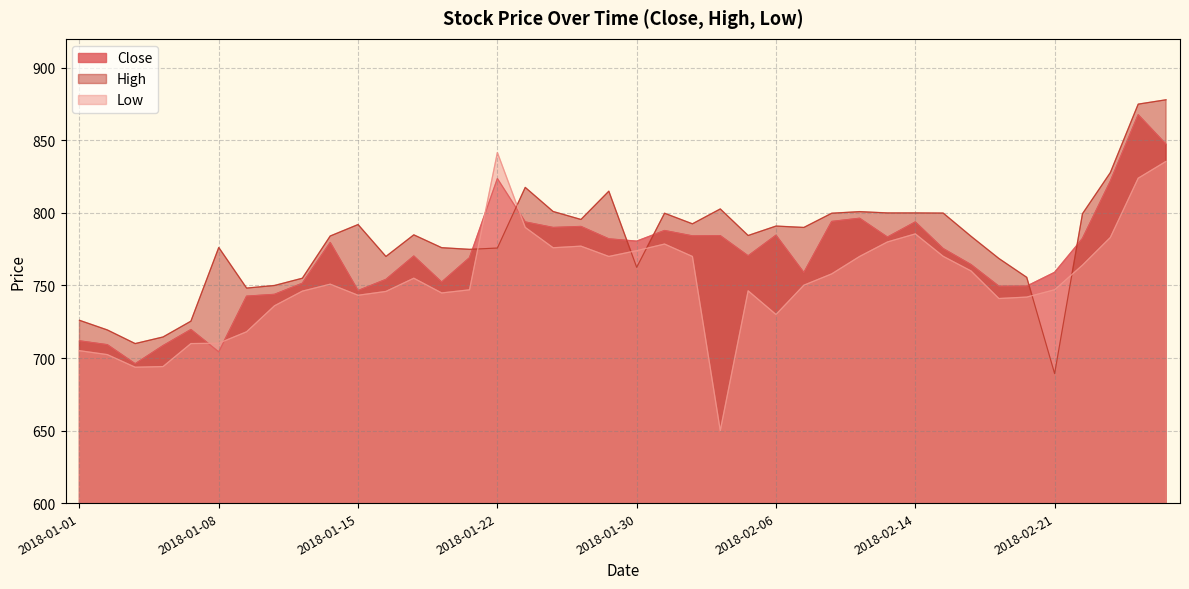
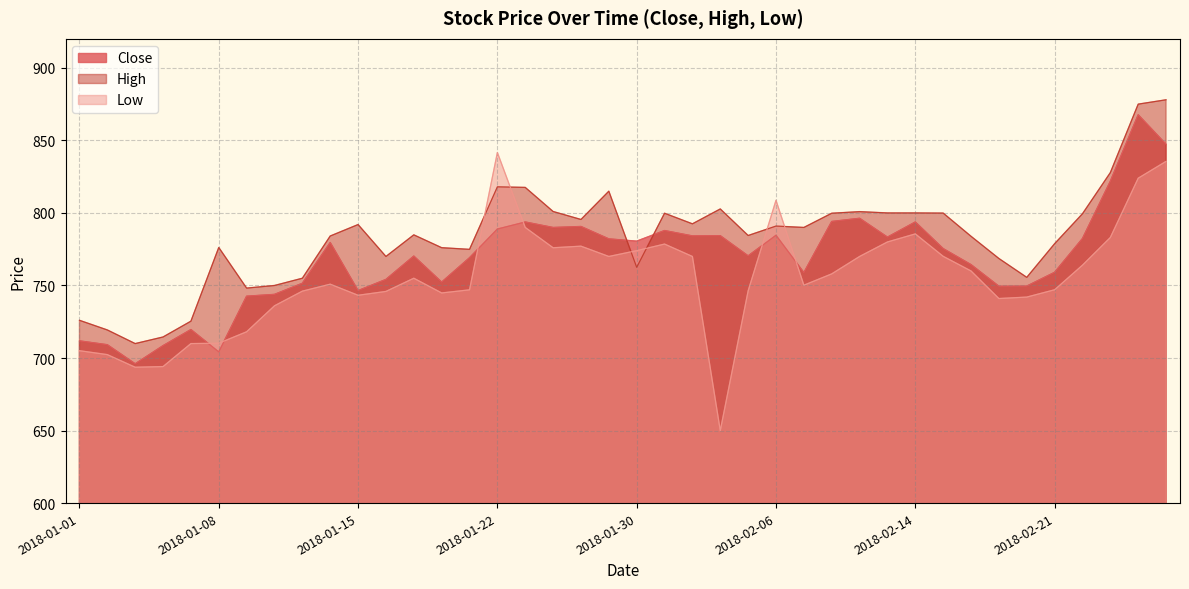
Close, 2018-01-22: 824 -> 789
High, 2018-01-22: 776 -> 818
Low, 2018-02-06: 730 -> 809
High, 2018-02-21: 689 -> 779
